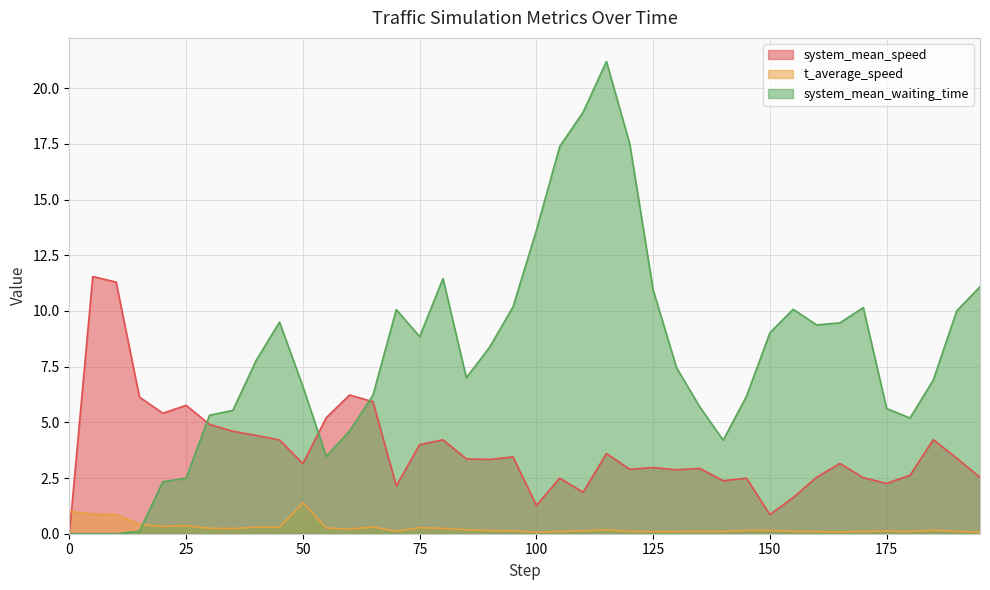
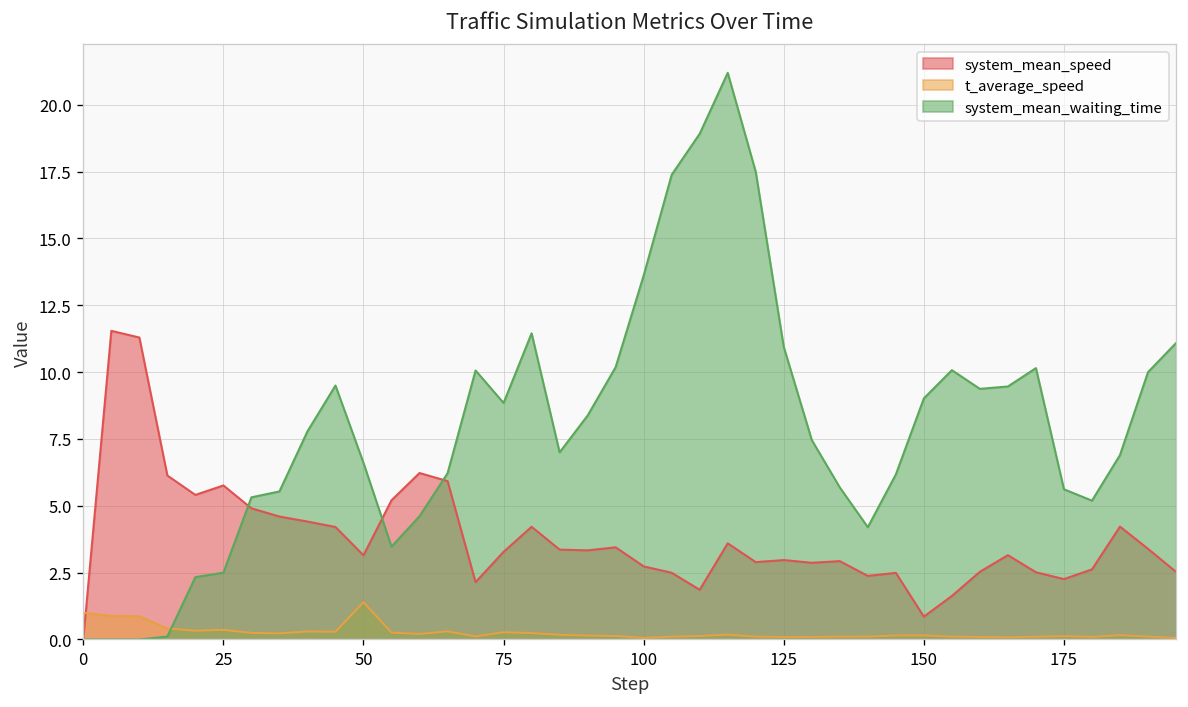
system_mean_speed, 75: 4.0 -> 3.3
system_mean_speed, 100: 1.3 -> 2.7
